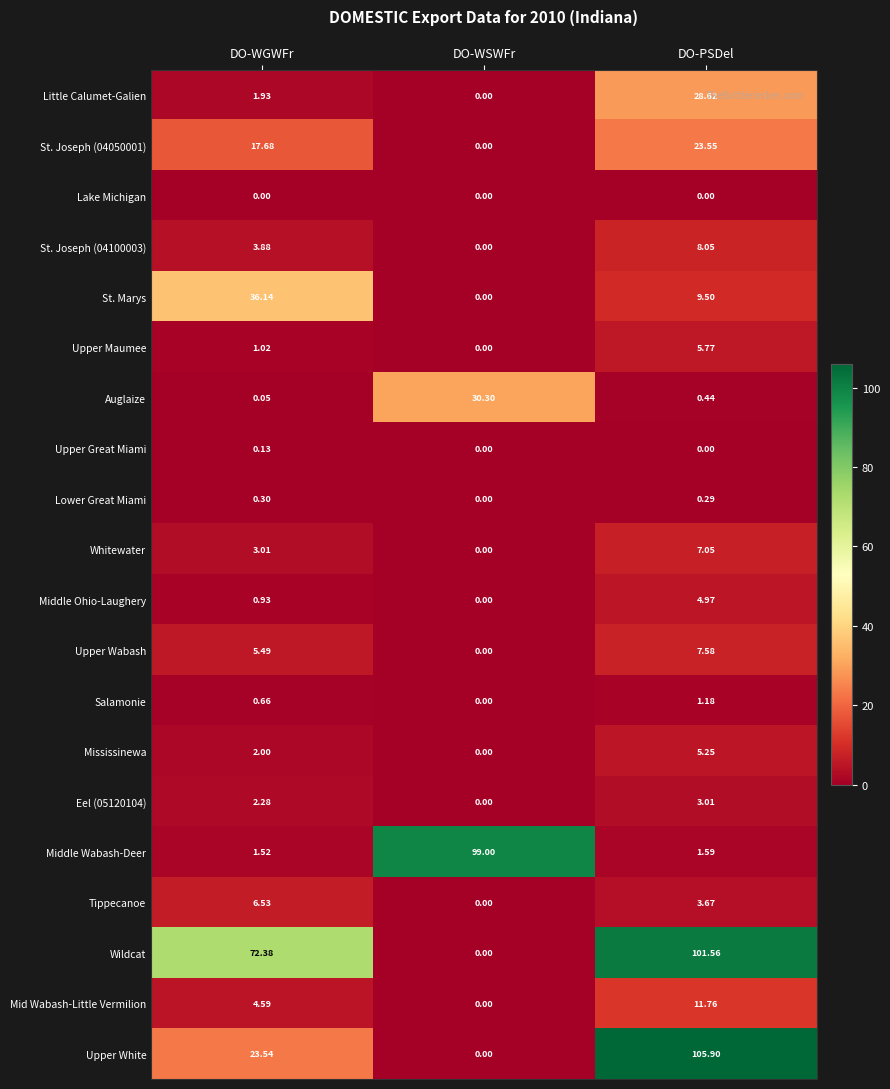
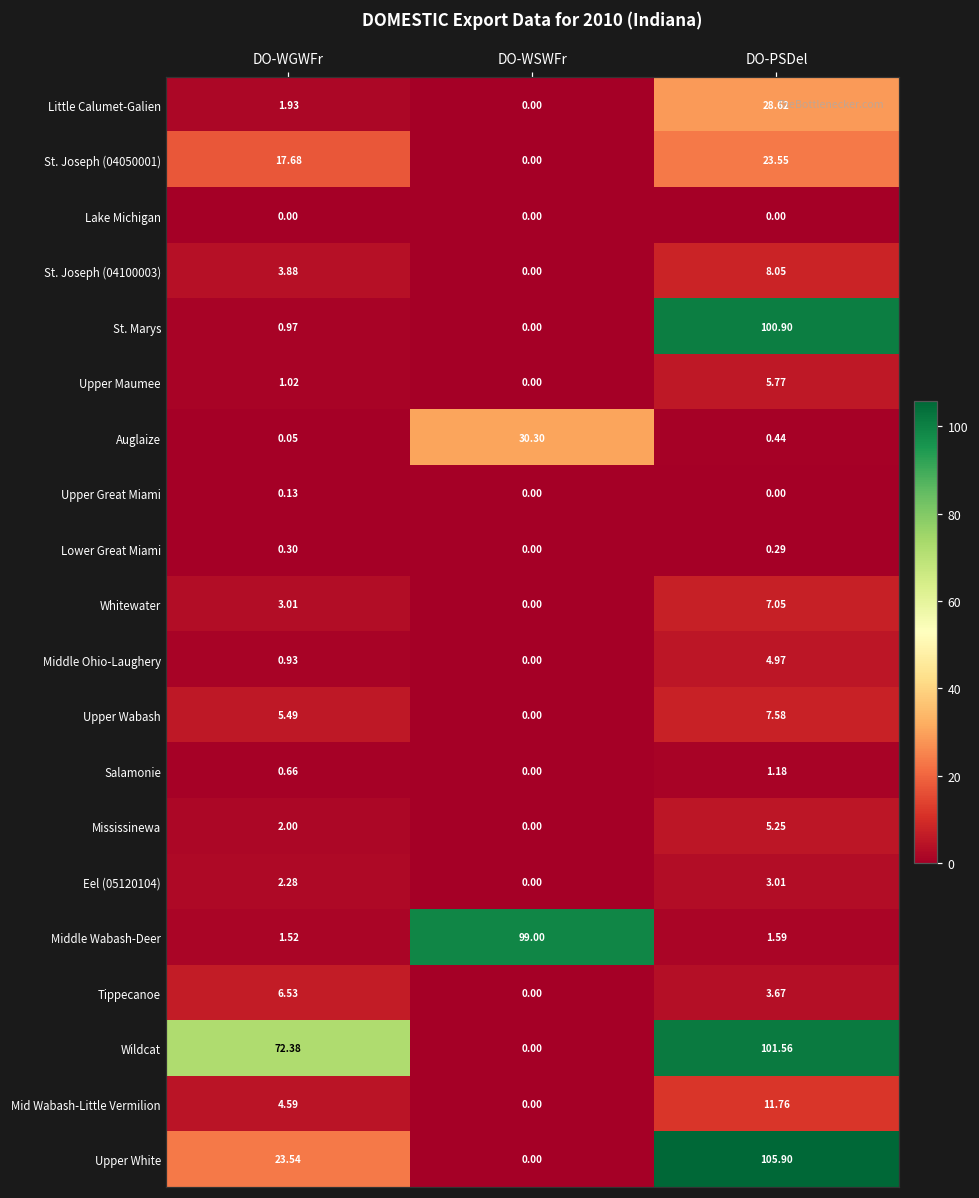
St. Marys, DO-WGWFr: 36.14 -> 0.97
St. Marys, DO-PSDel: 9.50 -> 100.90
